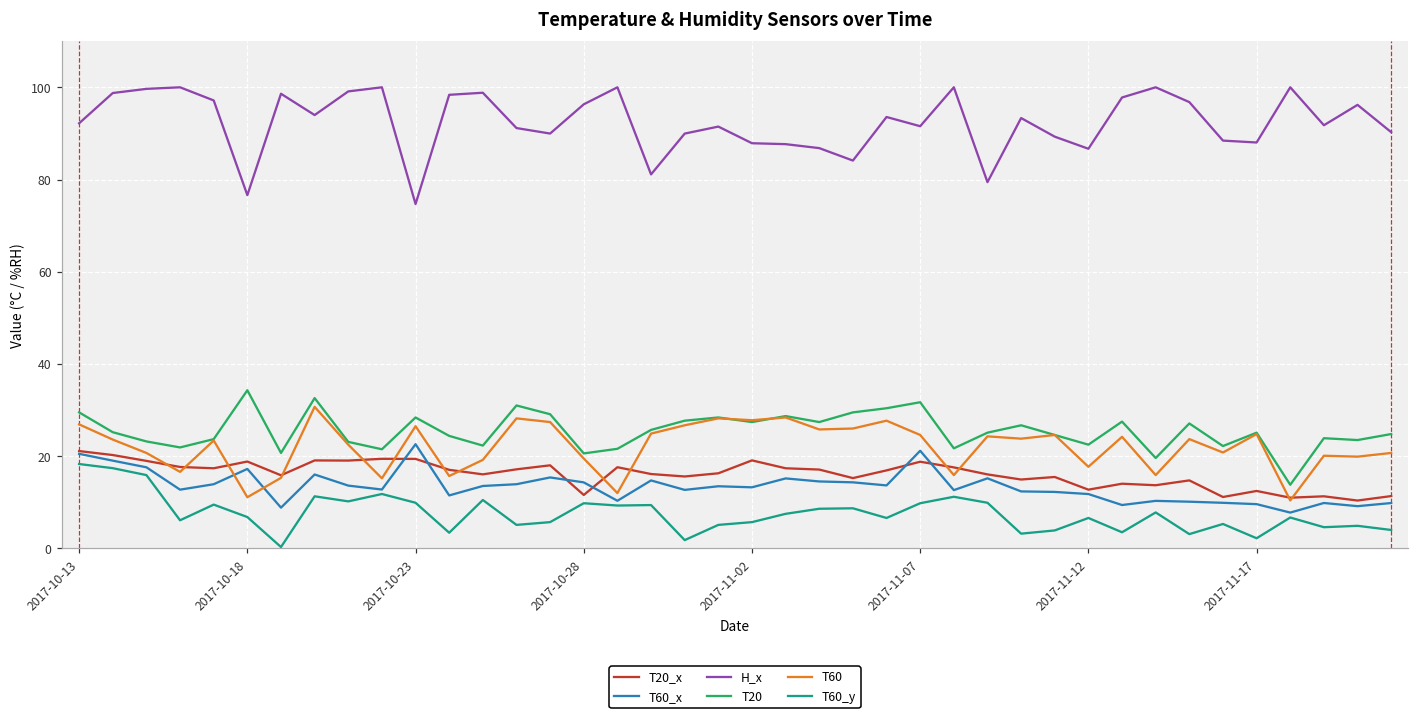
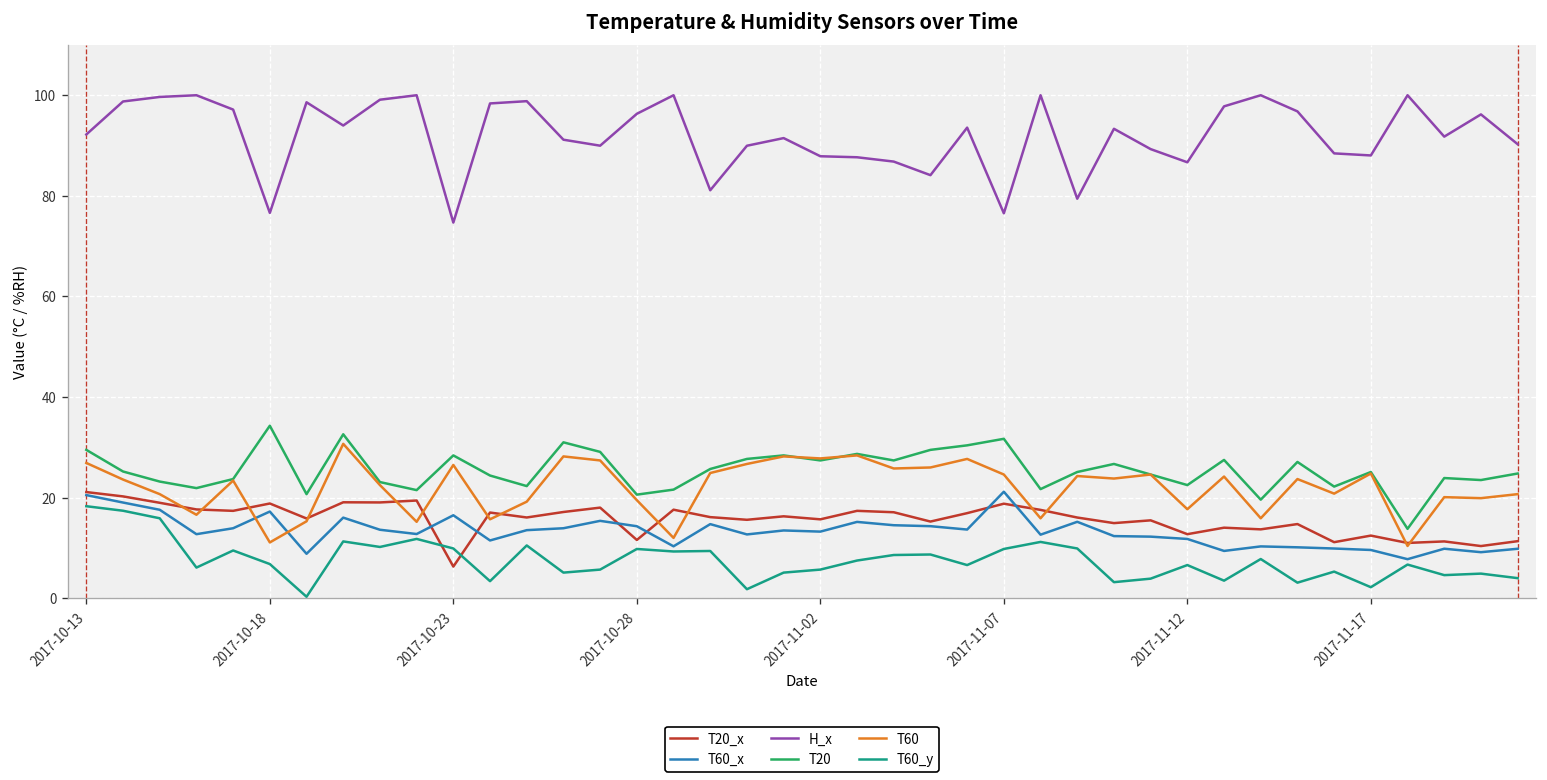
T20_x, 2017-10-23: 19 -> 6
T60_x, 2017-10-23: 23 -> 17
T20_x, 2017-11-02: 19 -> 16
H_x, 2017-11-07: 92 -> 77
